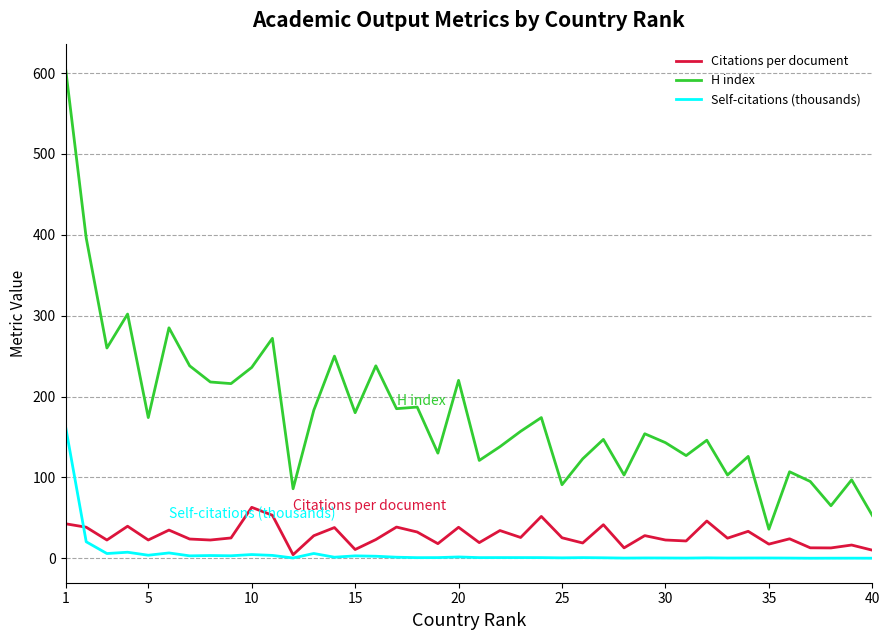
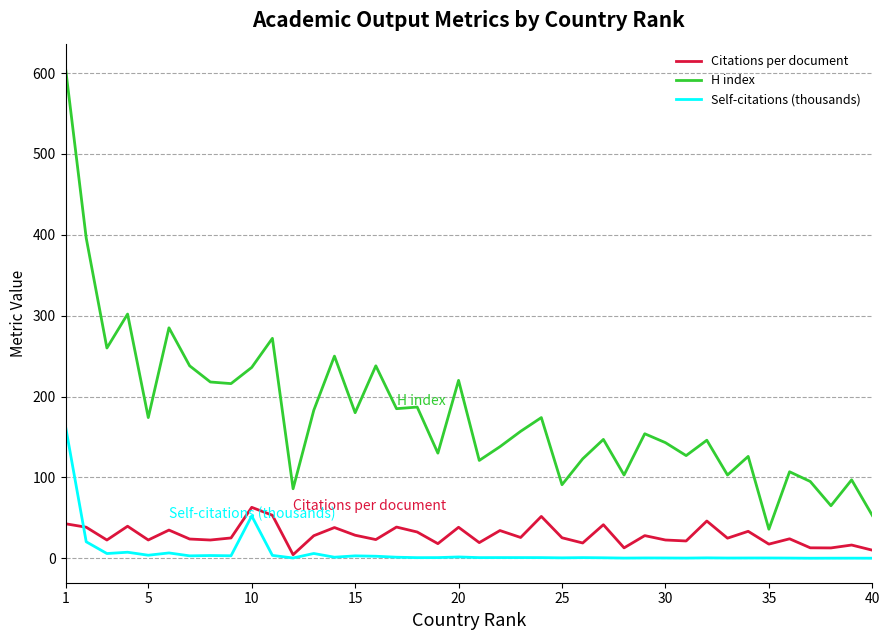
Self-citations (thousands), 10: 0 -> 50
Citations per document, 15: 10 -> 30
